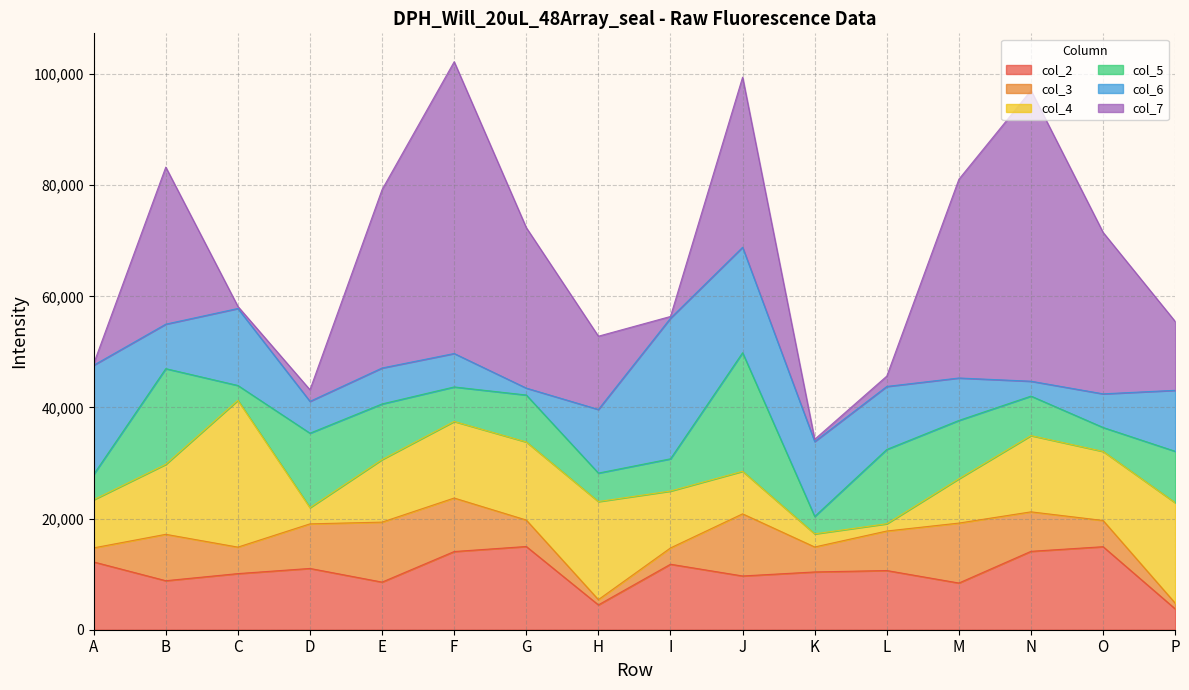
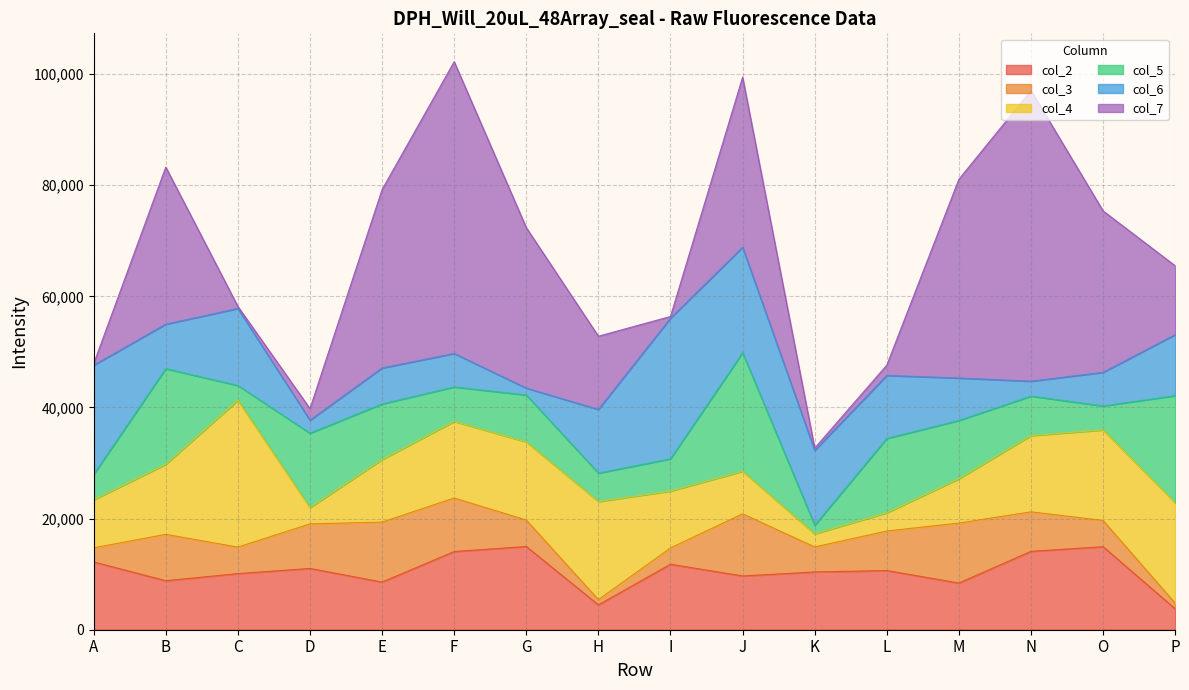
col_6, D: 6,000 -> 2,000
col_5, K: 3,000 -> 2,000
col_4, L: 1,000 -> 3,000
col_4, O: 12,000 -> 16,000
col_5, P: 9,000 -> 19,000
